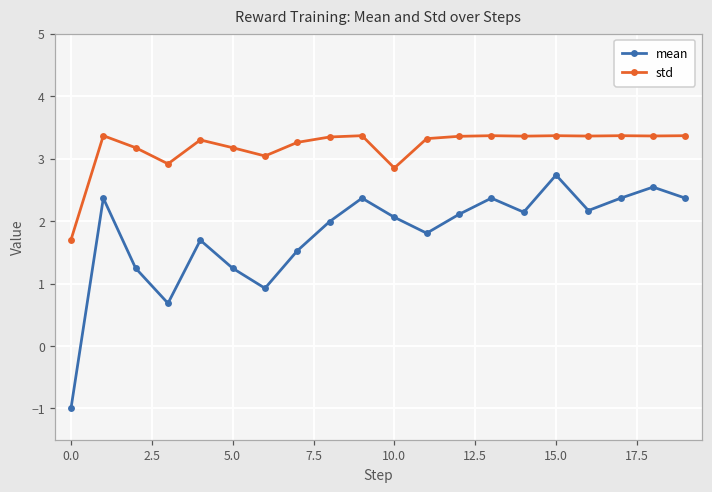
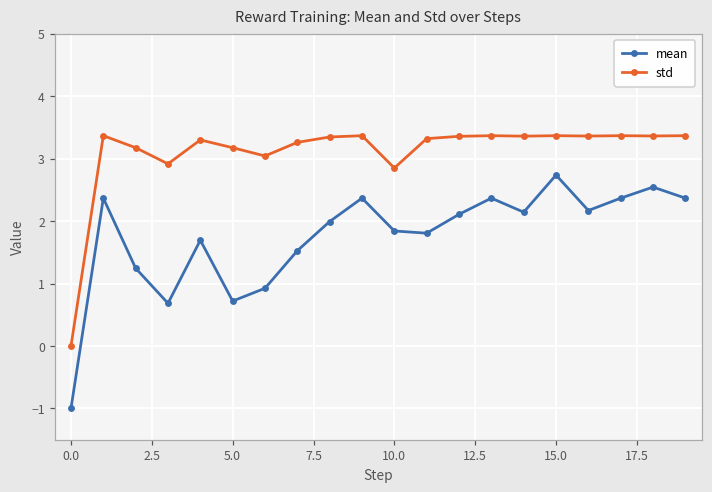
std, 0.0: 1.7 -> 0.0
mean, 5.0: 1.2 -> 0.7
mean, 10.0: 2.1 -> 1.8
